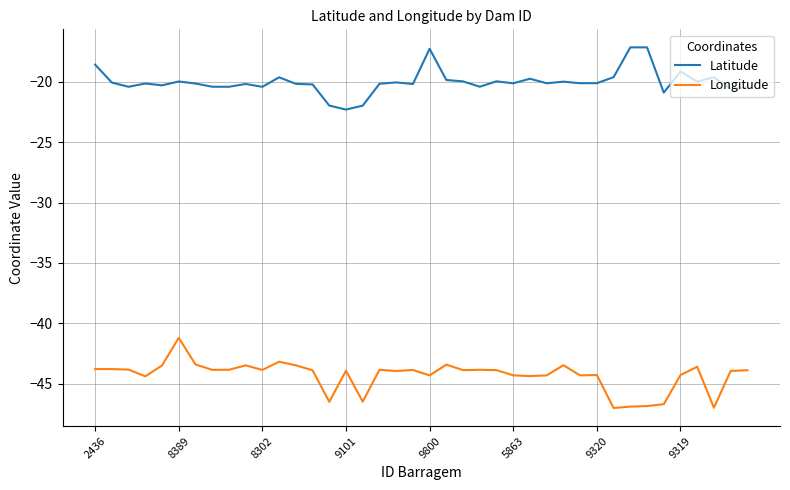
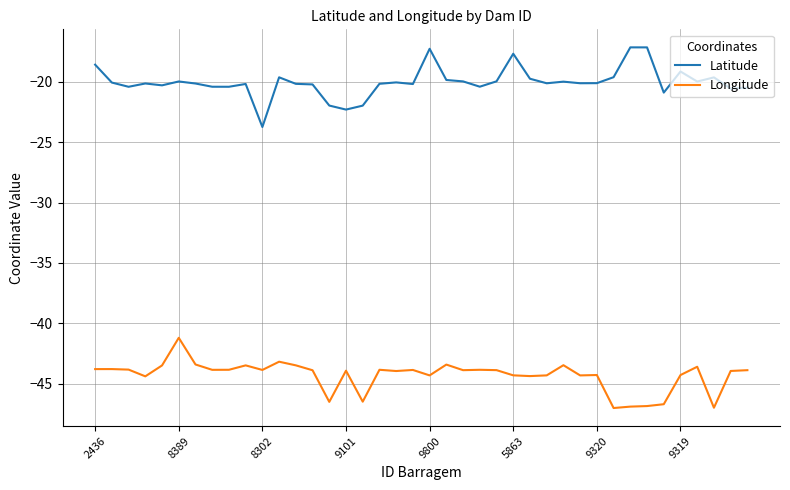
Latitude, 8302: -20.4 -> -23.7
Latitude, 5863: -20.1 -> -17.7
